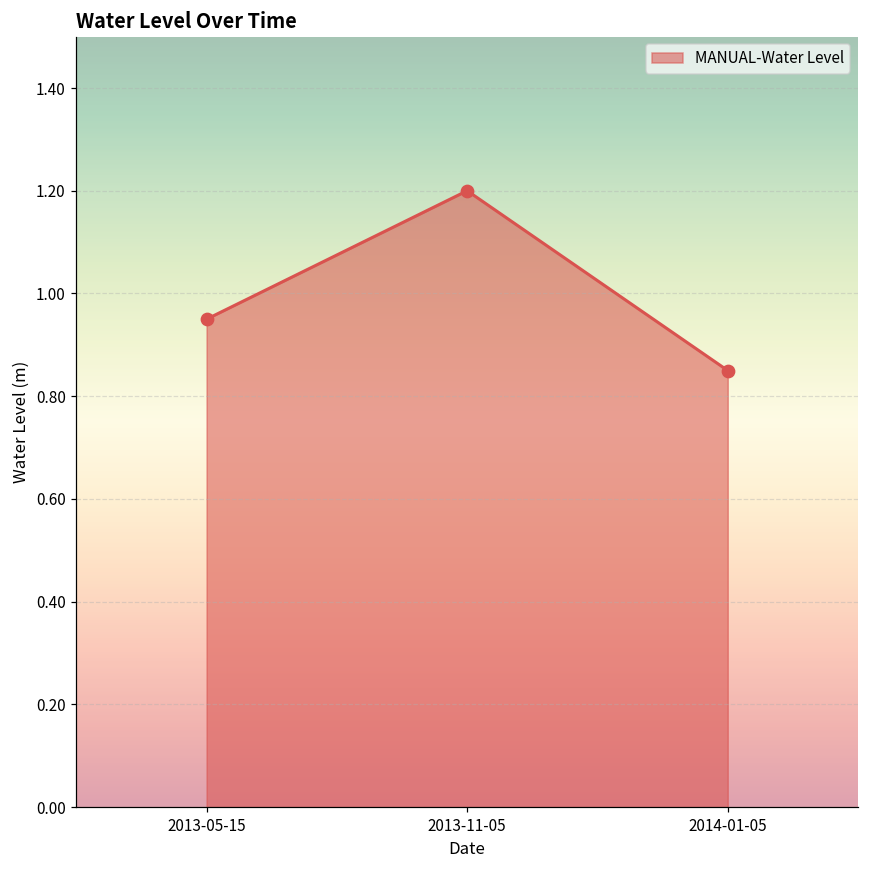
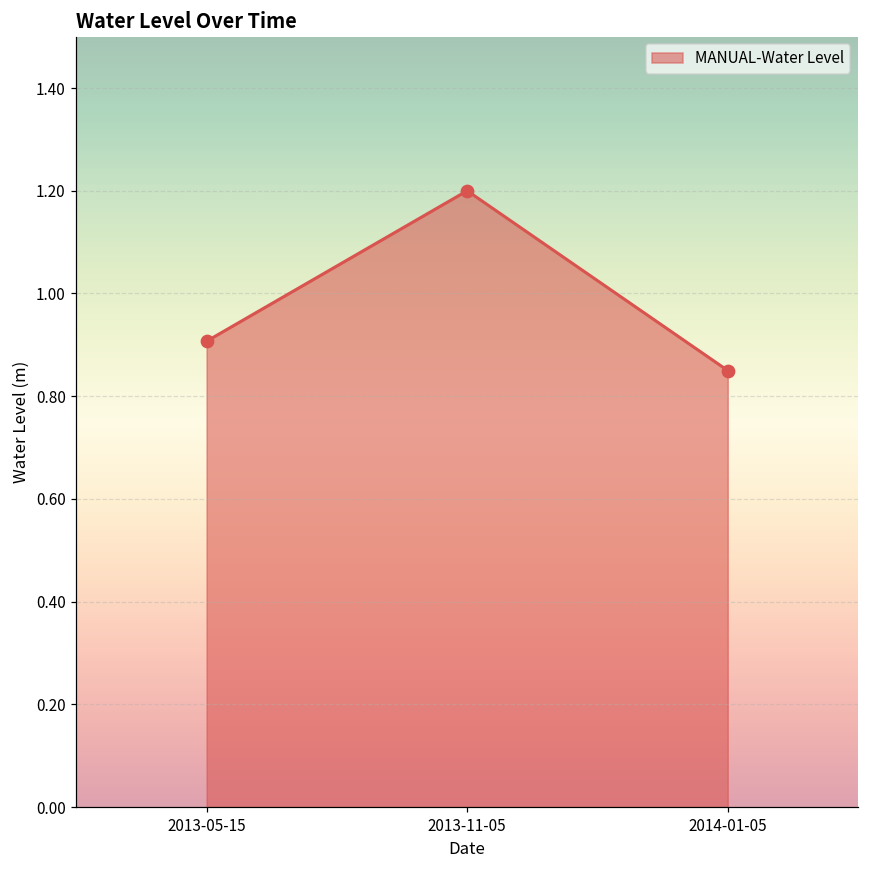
2013-05-15: 0.95 -> 0.91
